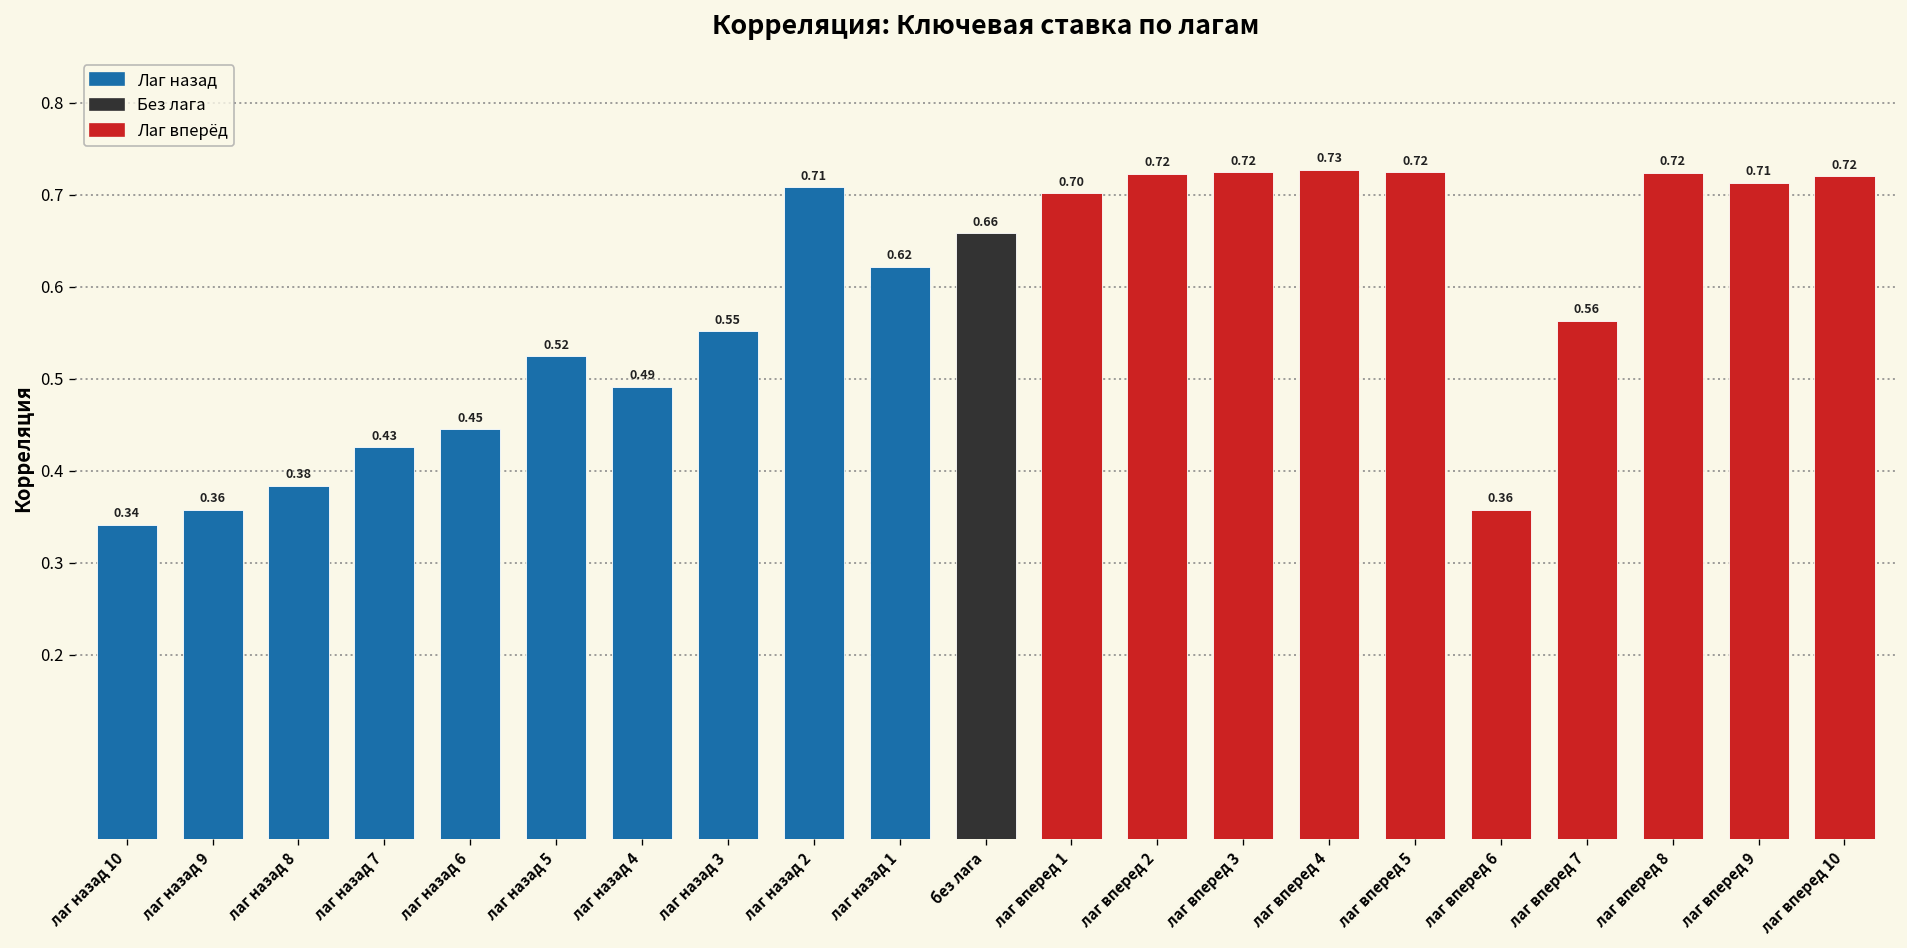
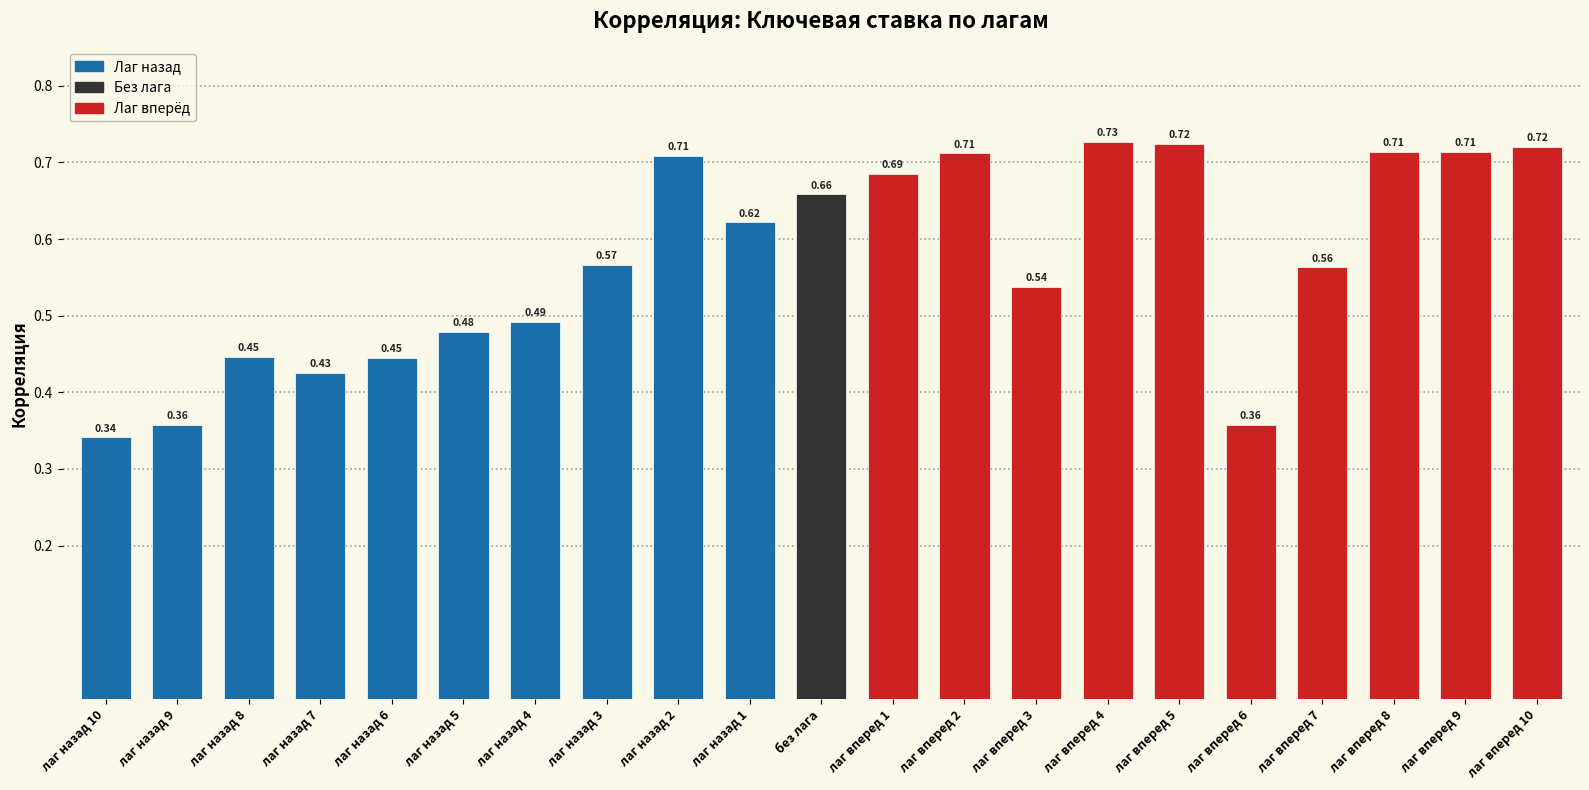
лаг назад 8: 0.38 -> 0.45
лаг назад 5: 0.52 -> 0.48
лаг назад 3: 0.55 -> 0.57
лаг вперед 1: 0.70 -> 0.69
лаг вперед 2: 0.72 -> 0.71
лаг вперед 3: 0.72 -> 0.54
лаг вперед 8: 0.72 -> 0.71
